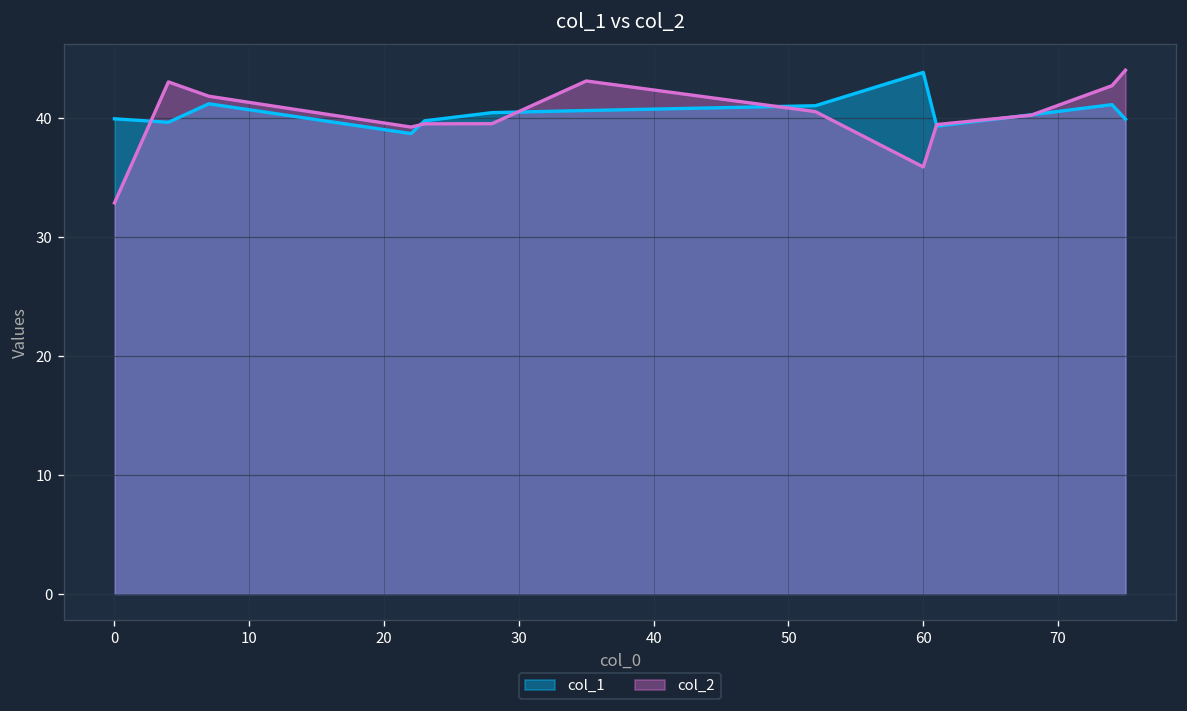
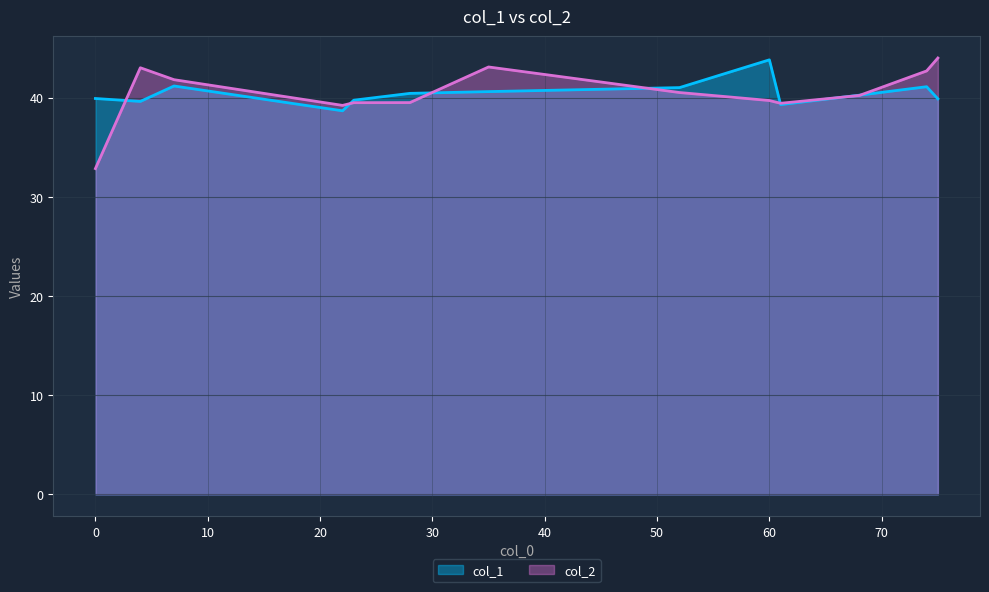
col_2, 60: 36 -> 40
